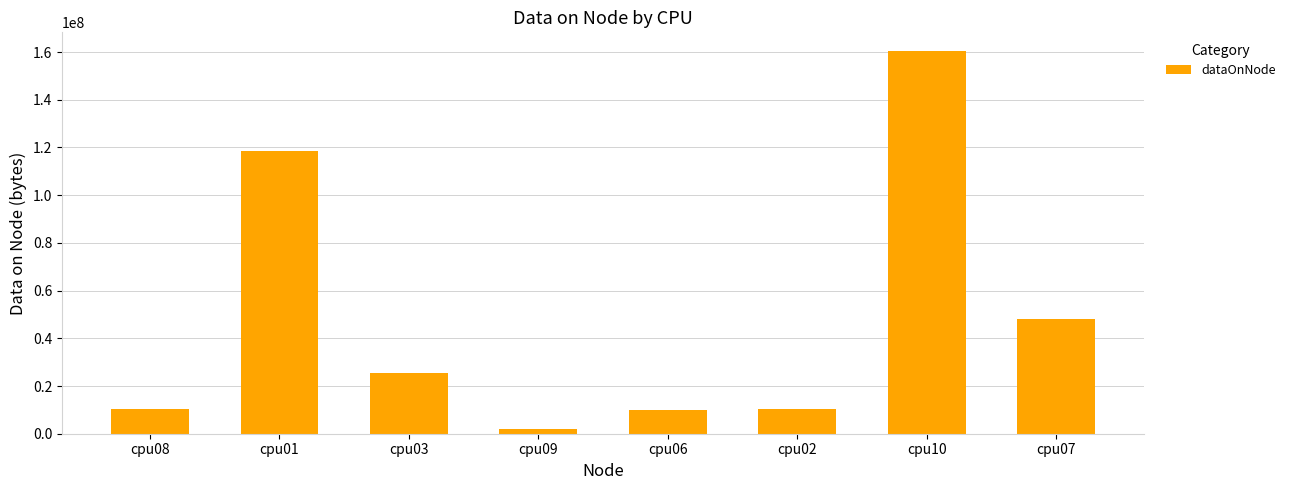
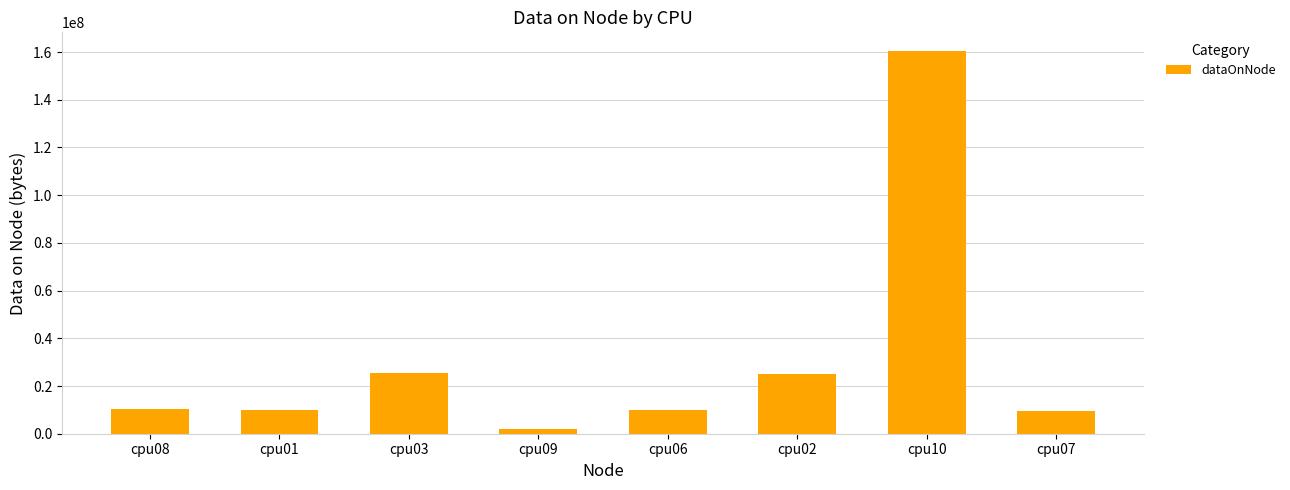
cpu01: 119000000 -> 10000000
cpu02: 11000000 -> 25000000
cpu07: 48000000 -> 9000000
